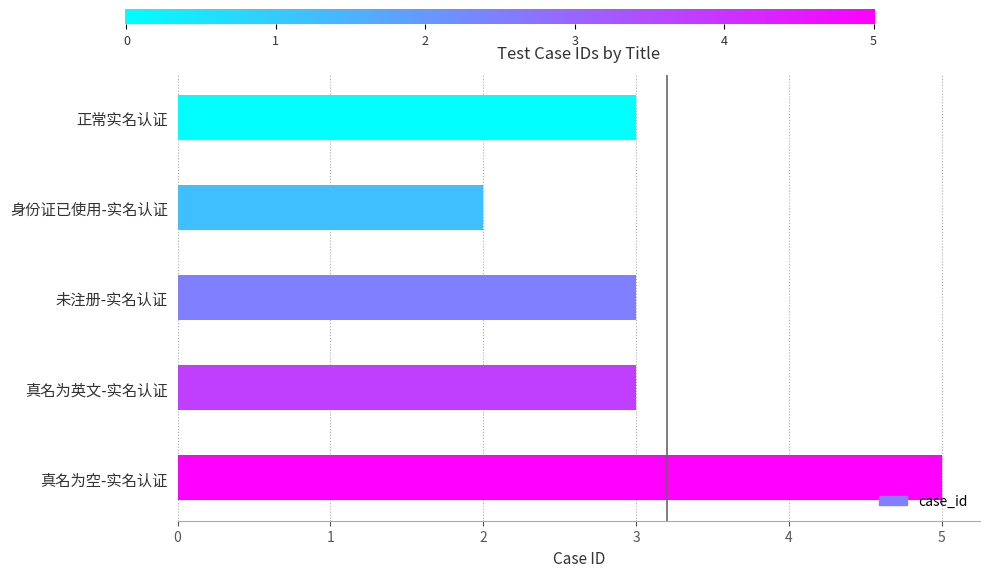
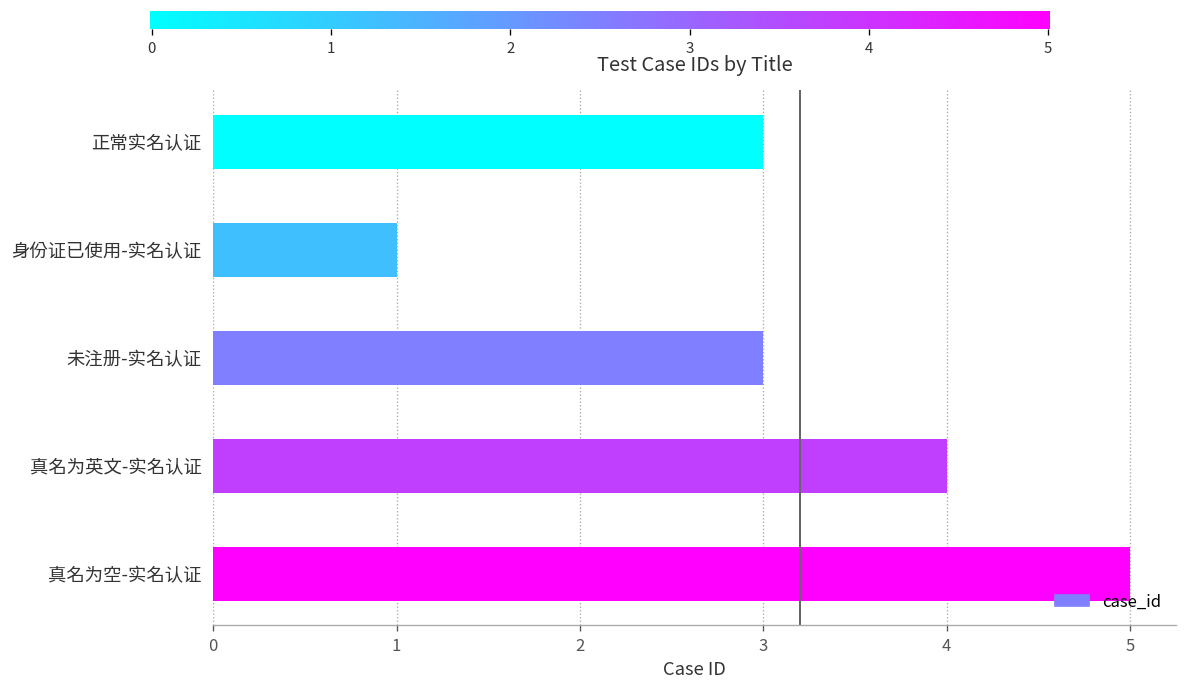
身份证已使用-实名认证: 2 -> 1
真名为英文-实名认证: 3 -> 4
